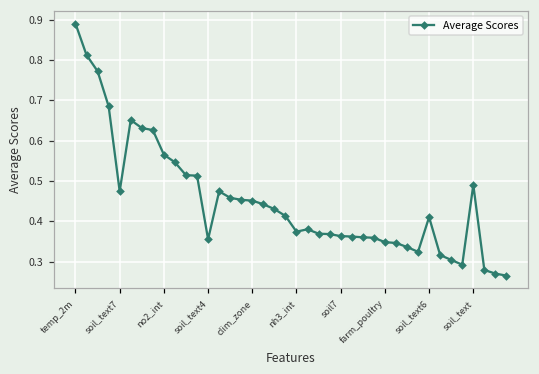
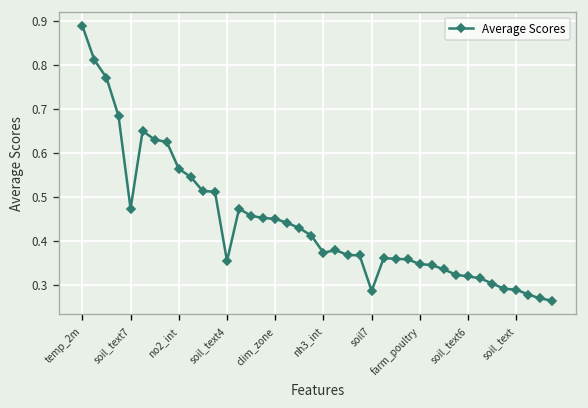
soil7: 0.36 -> 0.29
soil_text6: 0.41 -> 0.32
soil_text: 0.49 -> 0.29
